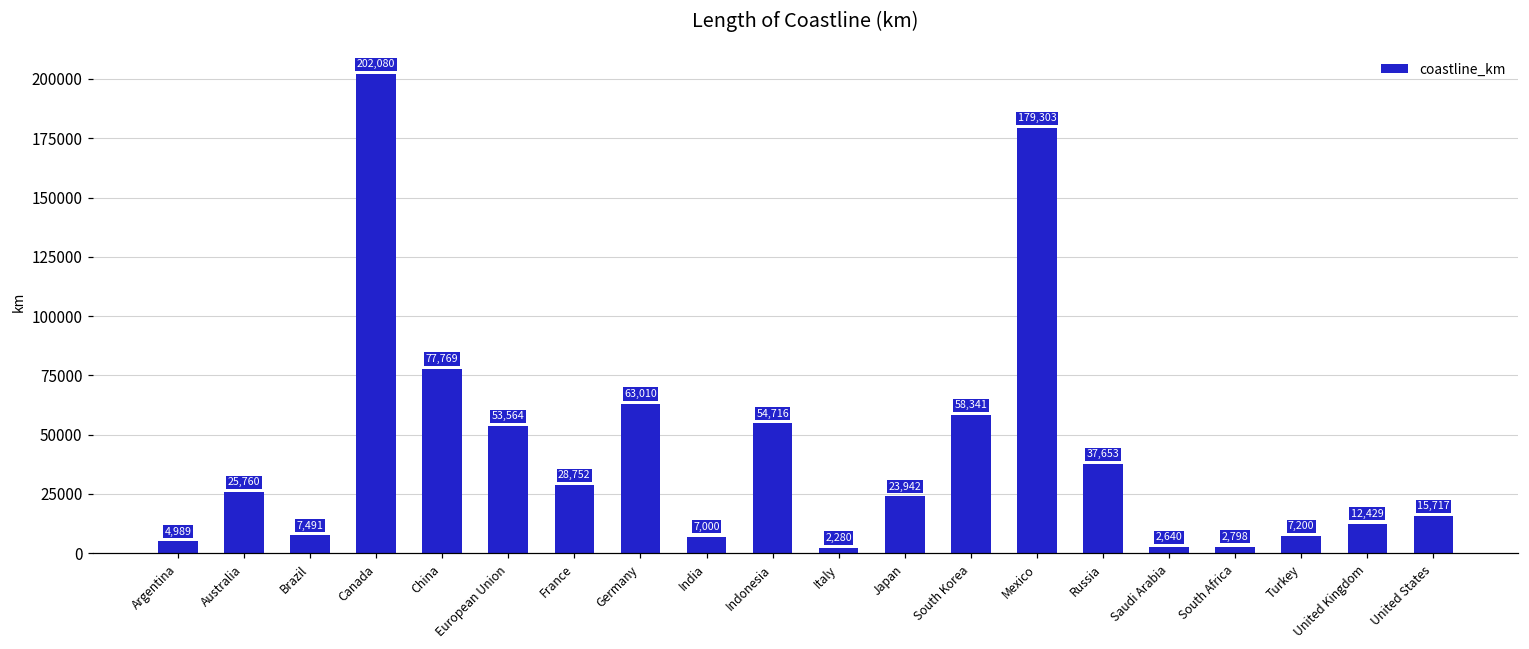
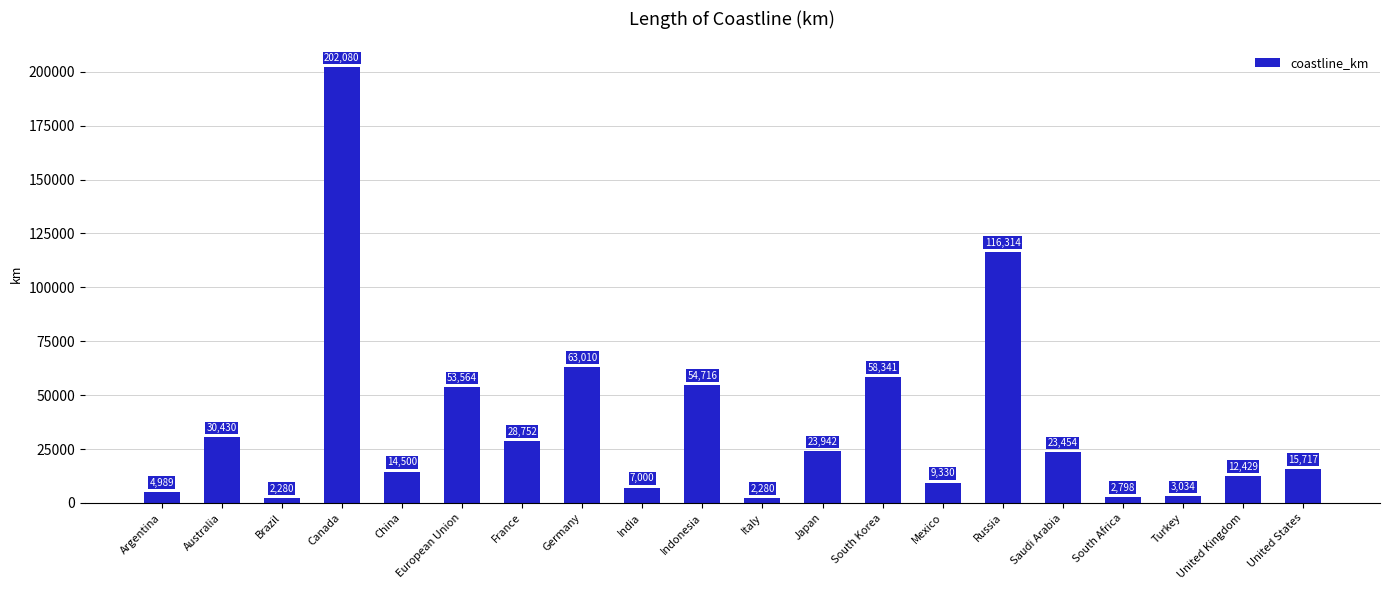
Australia: 25,760 -> 30,430
Brazil: 7,491 -> 2,280
China: 77,769 -> 14,500
Mexico: 179,303 -> 9,330
Russia: 37,653 -> 116,314
Saudi Arabia: 2,640 -> 23,454
Turkey: 7,200 -> 3,034
